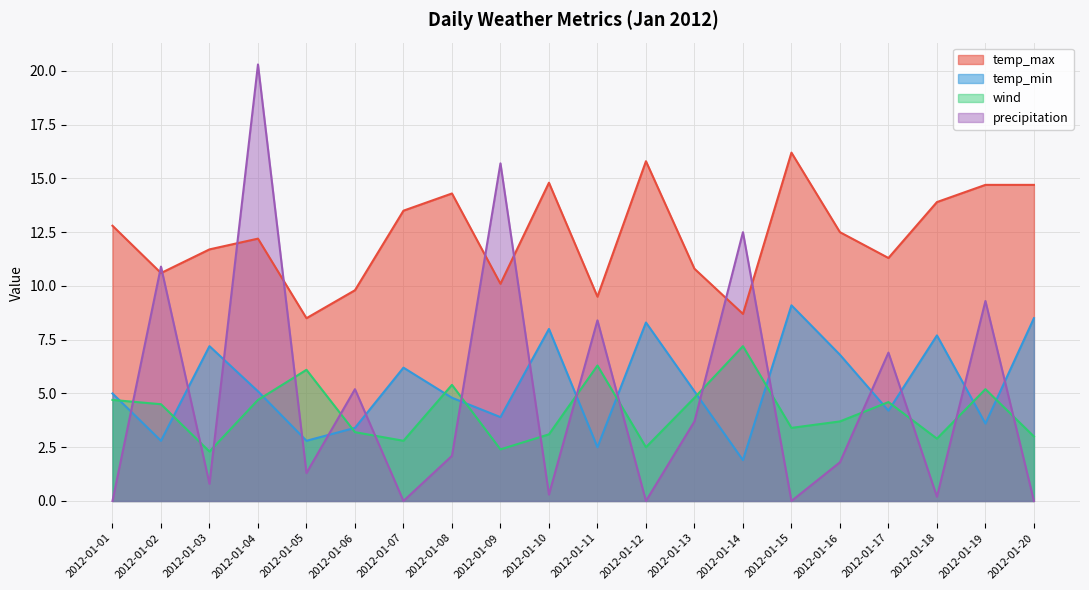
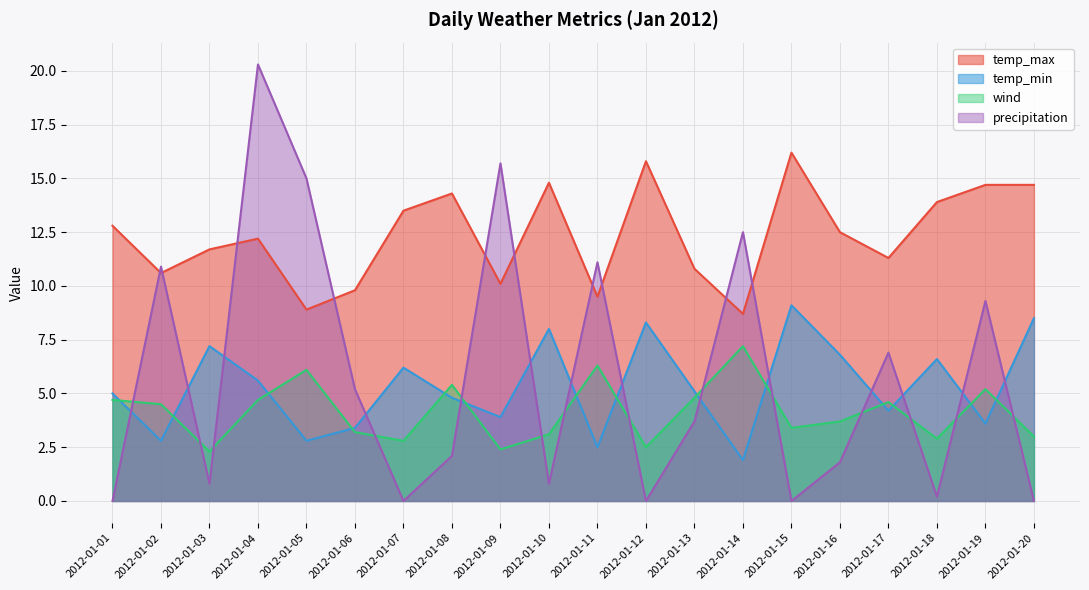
temp_min, 2012-01-04: 5.1 -> 5.6
temp_max, 2012-01-05: 8.5 -> 8.9
precipitation, 2012-01-05: 1.3 -> 15.0
precipitation, 2012-01-10: 0.3 -> 0.8
precipitation, 2012-01-11: 8.4 -> 11.1
temp_min, 2012-01-18: 7.7 -> 6.6
